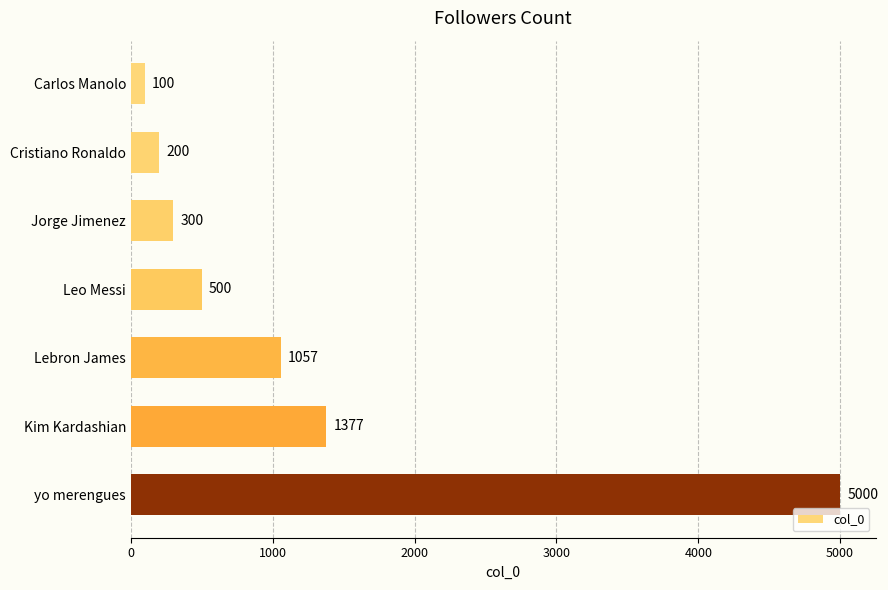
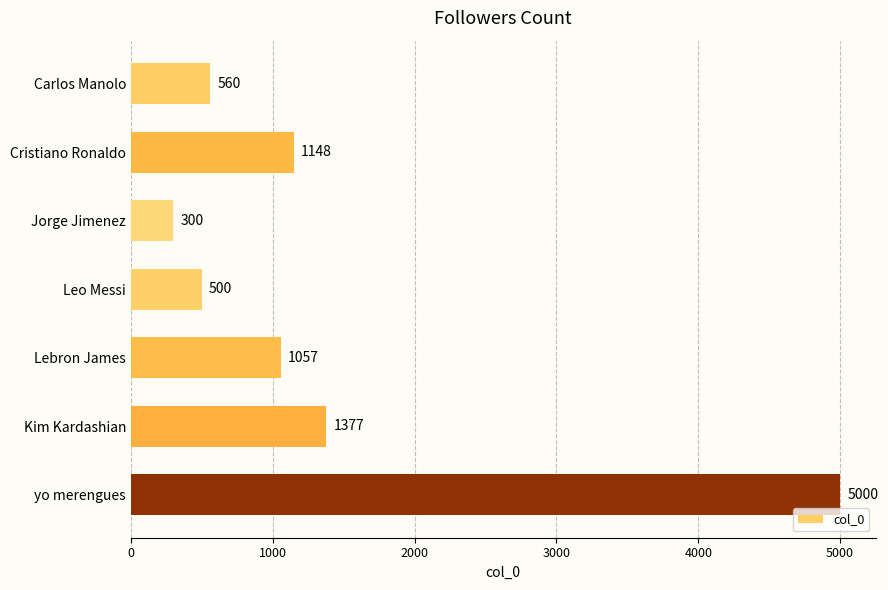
Carlos Manolo: 100 -> 560
Cristiano Ronaldo: 200 -> 1148
